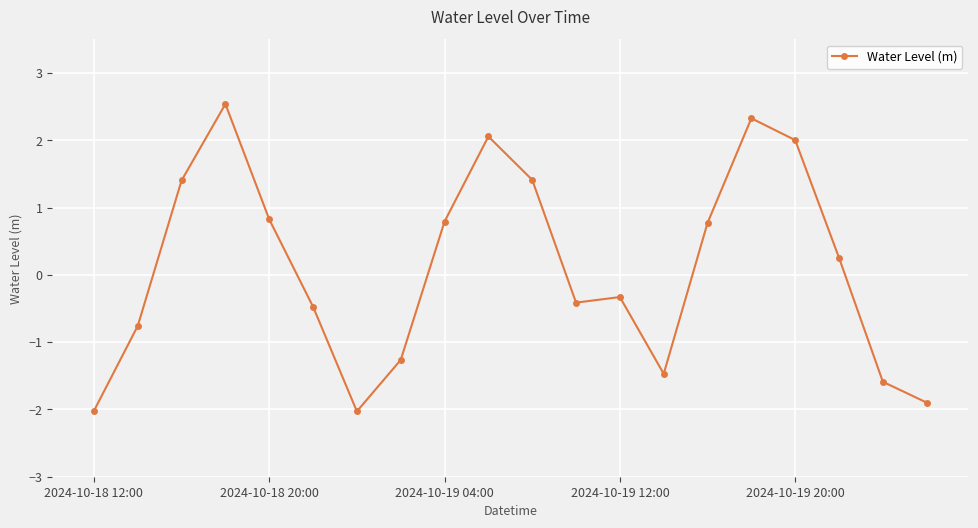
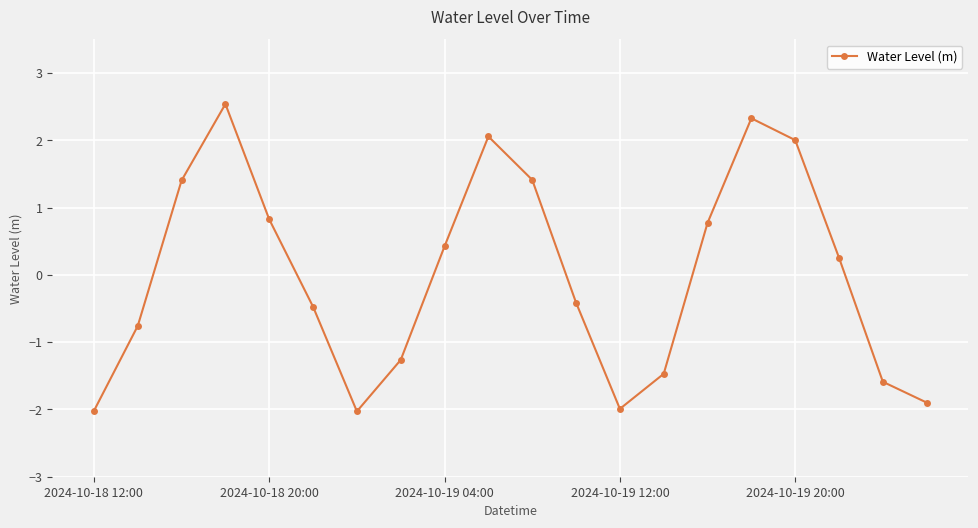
2024-10-19 04:00: 0.8 -> 0.4
2024-10-19 12:00: -0.3 -> -2.0
